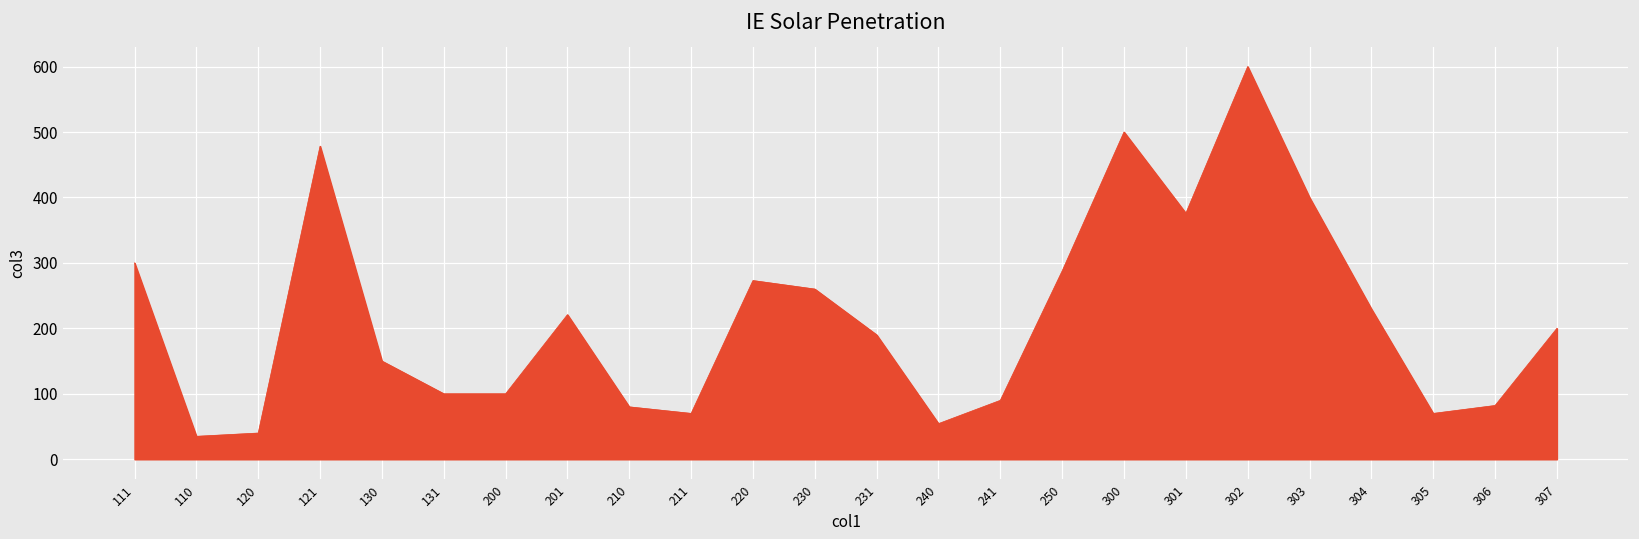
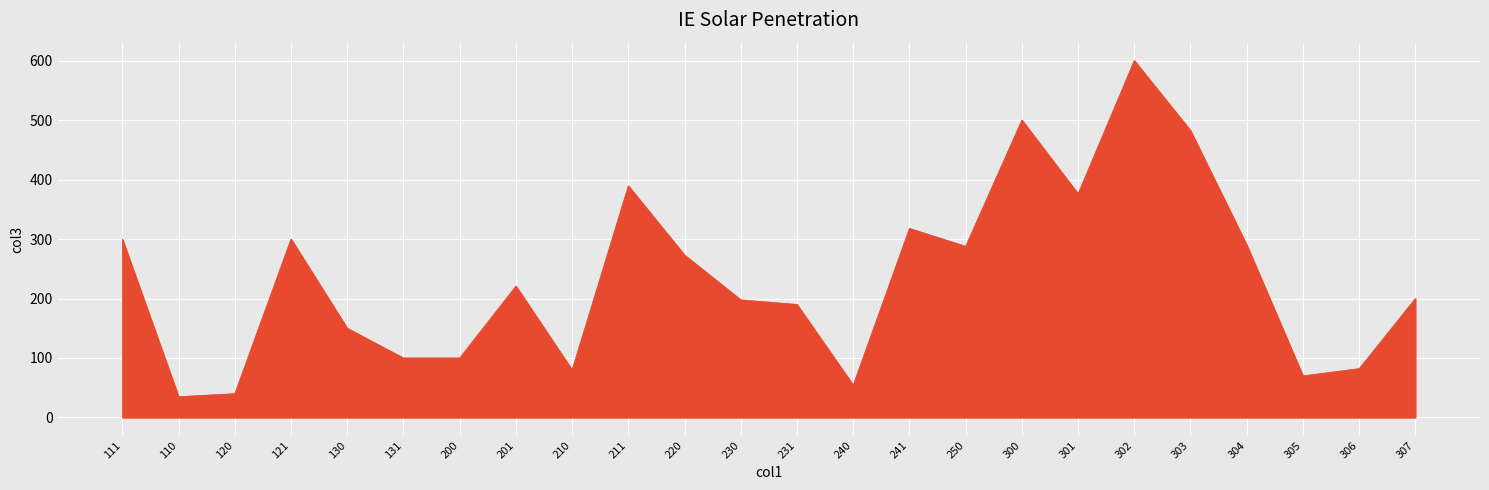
121: 480 -> 300
211: 70 -> 390
230: 260 -> 200
241: 90 -> 320
303: 400 -> 480
304: 230 -> 290
